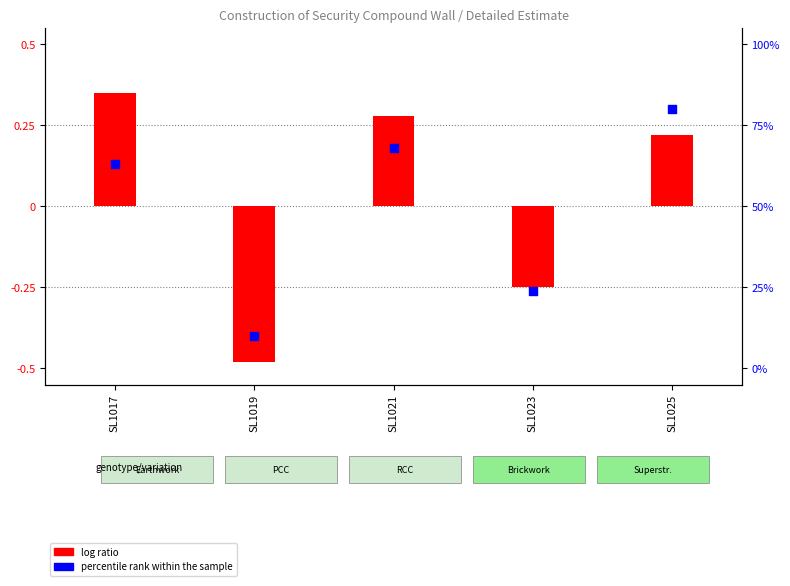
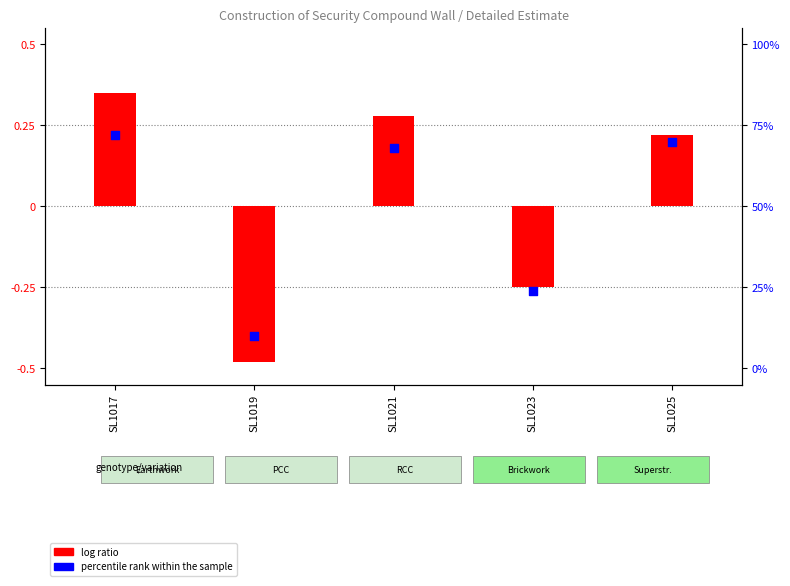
percentile rank within the sample, SL1017: 0.13 -> 0.22
percentile rank within the sample, SL1025: 0.3 -> 0.2
